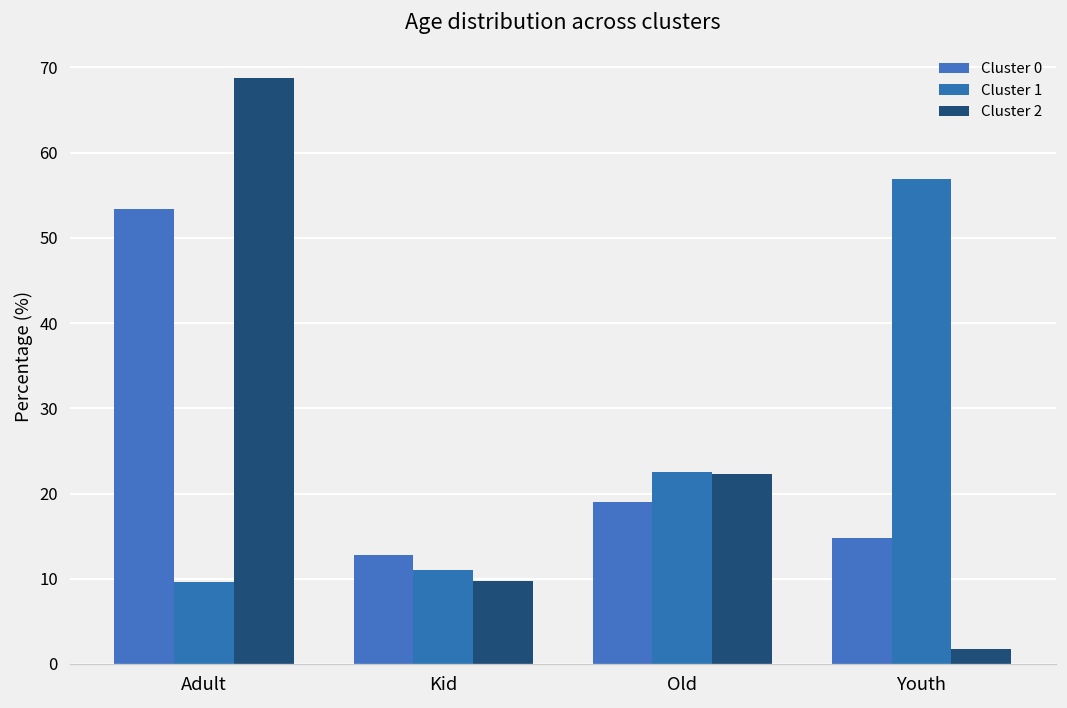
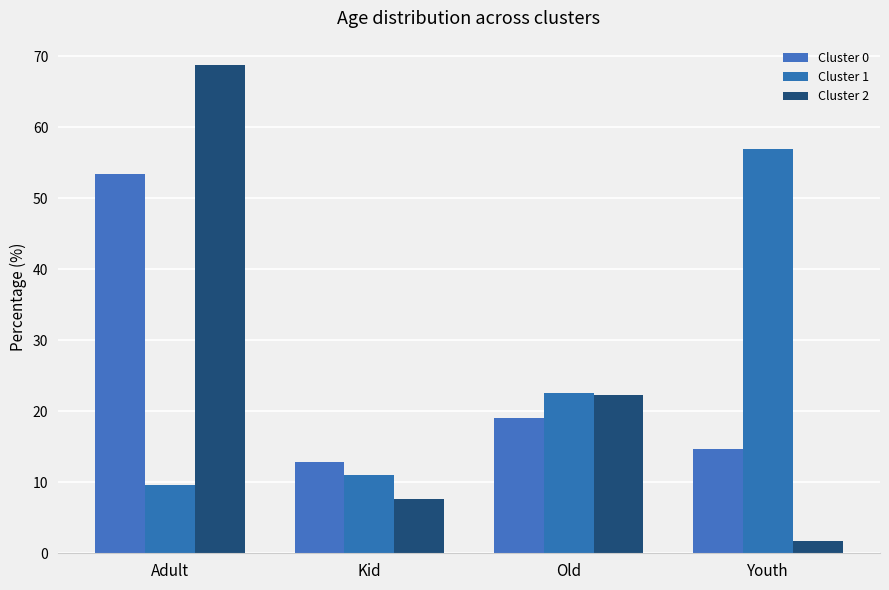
Cluster 2, Kid: 10 -> 8
